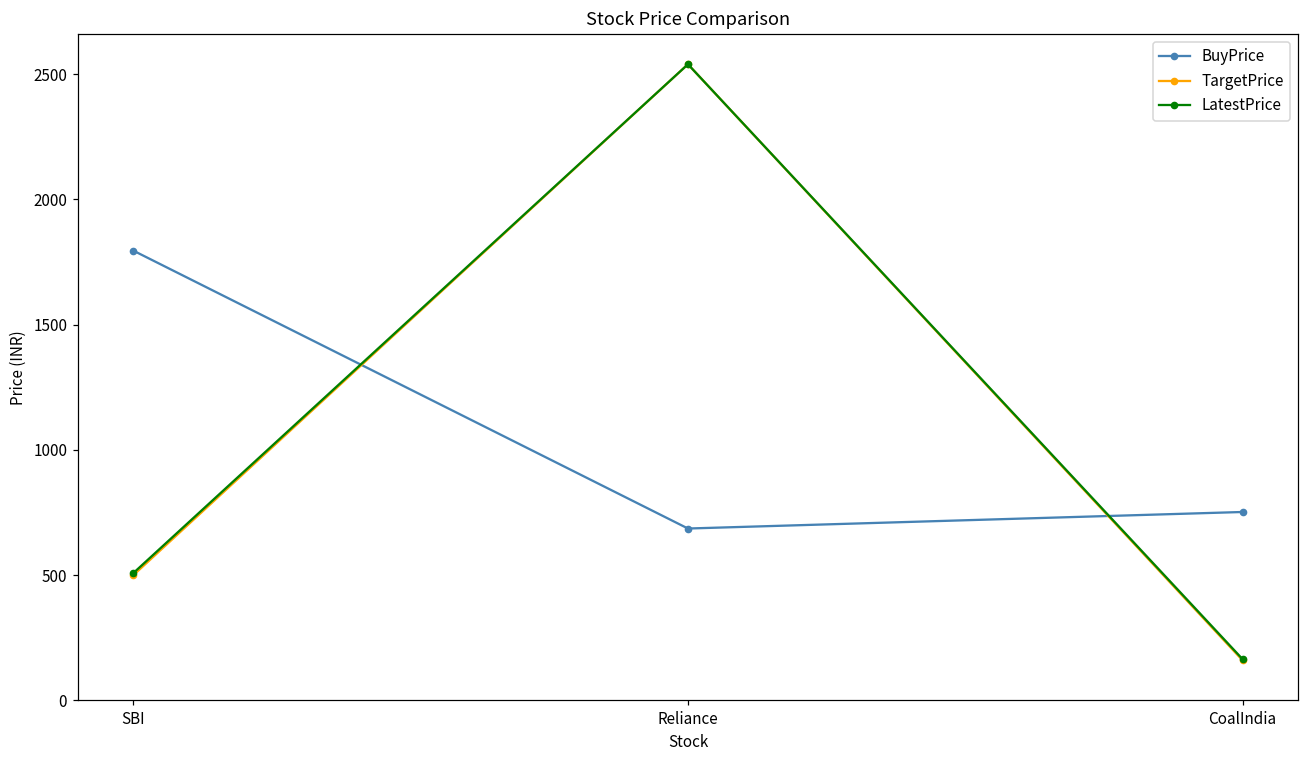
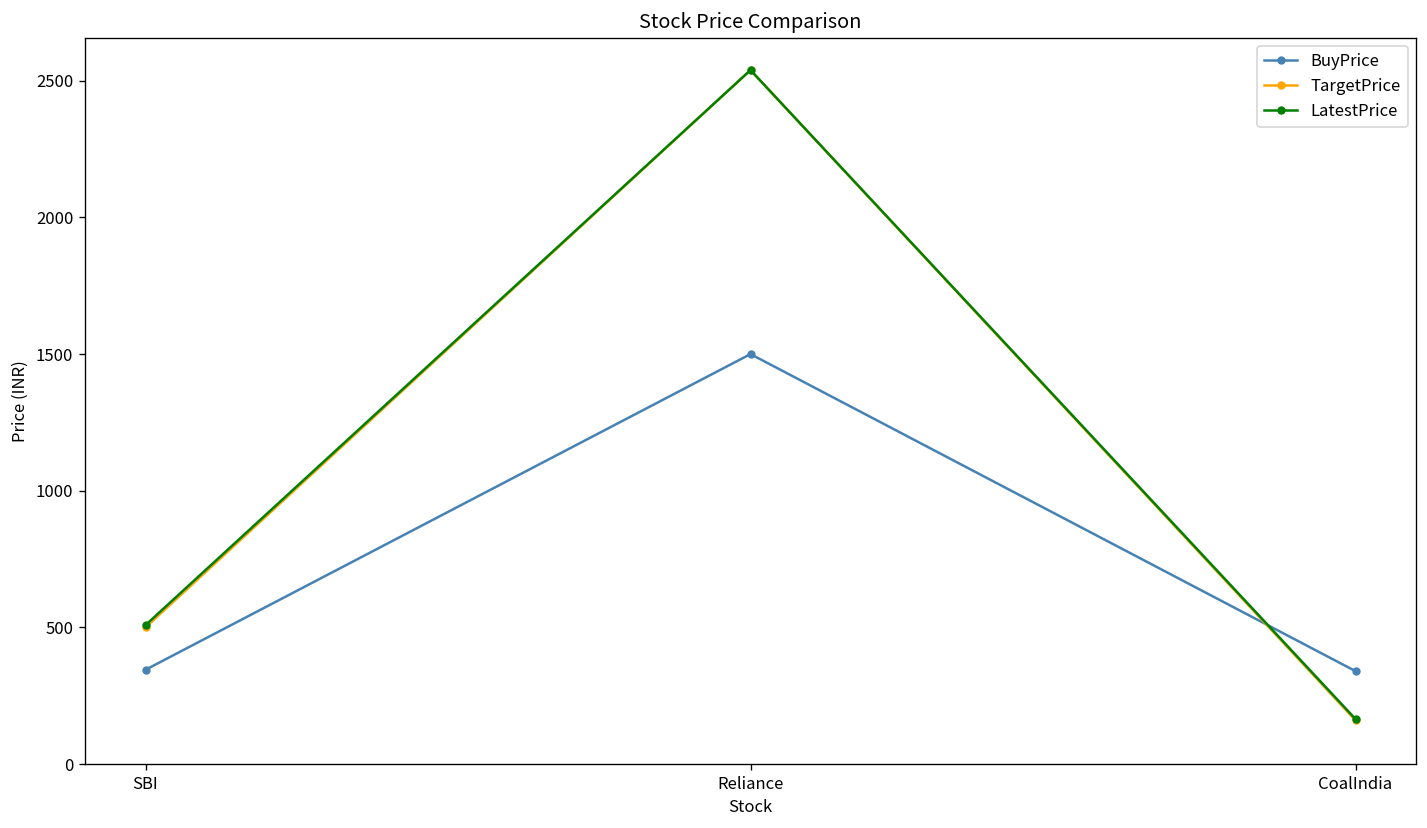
BuyPrice, SBI: 1800 -> 350
BuyPrice, Reliance: 690 -> 1500
BuyPrice, CoalIndia: 750 -> 340
